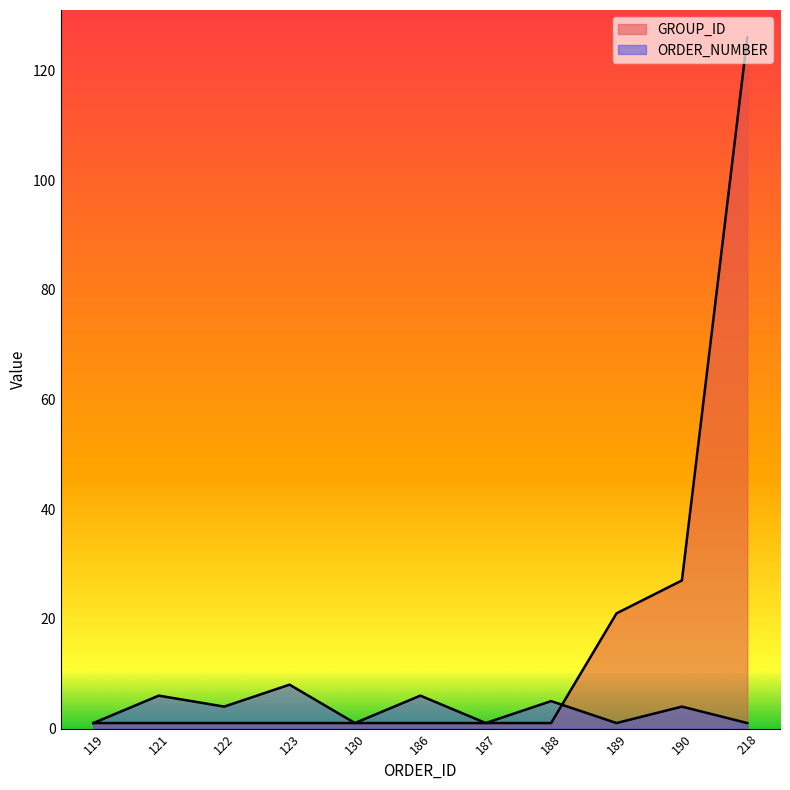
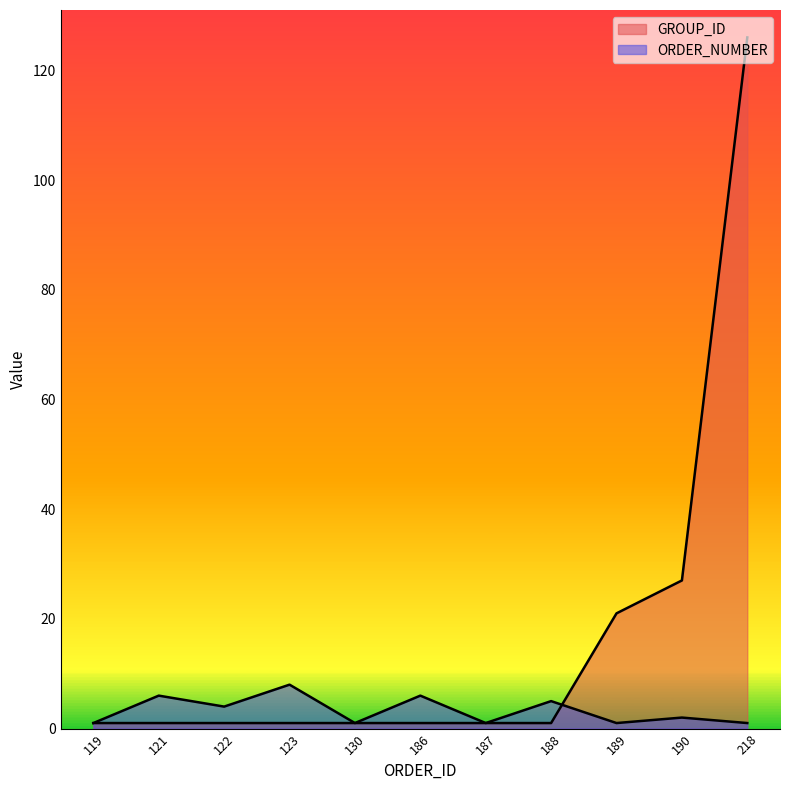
ORDER_NUMBER, 190: 4 -> 2
